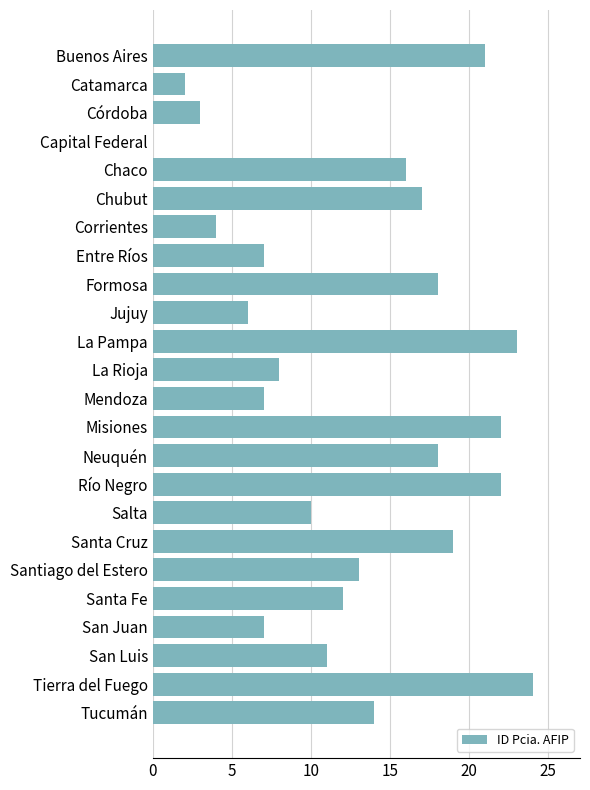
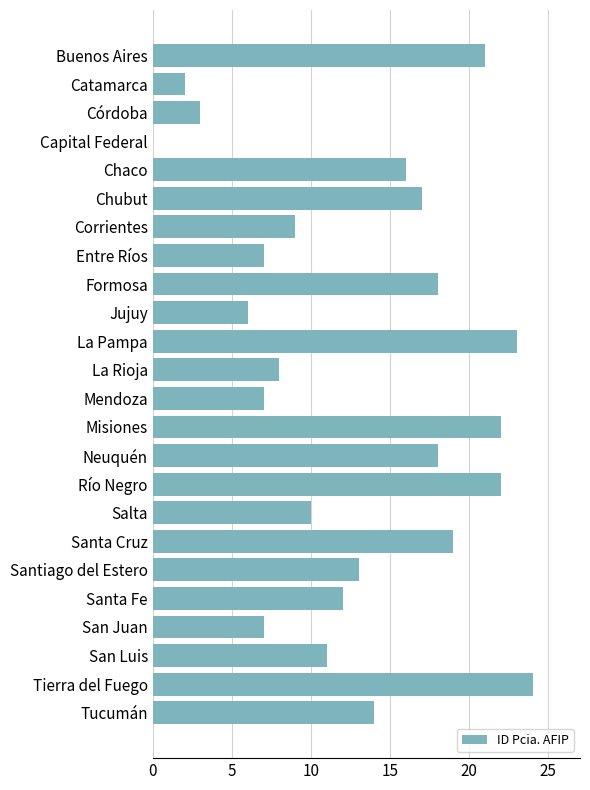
Corrientes: 4 -> 9
